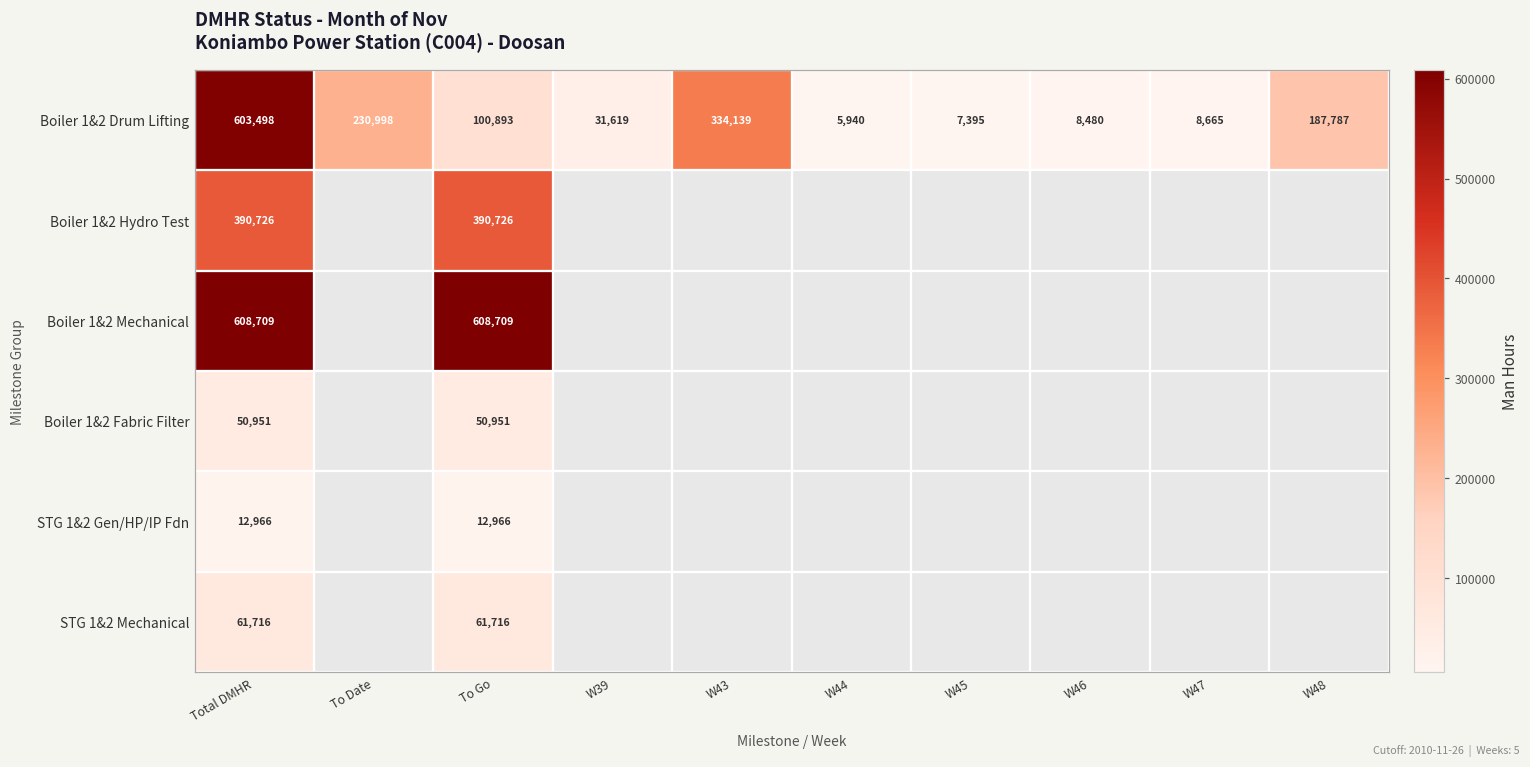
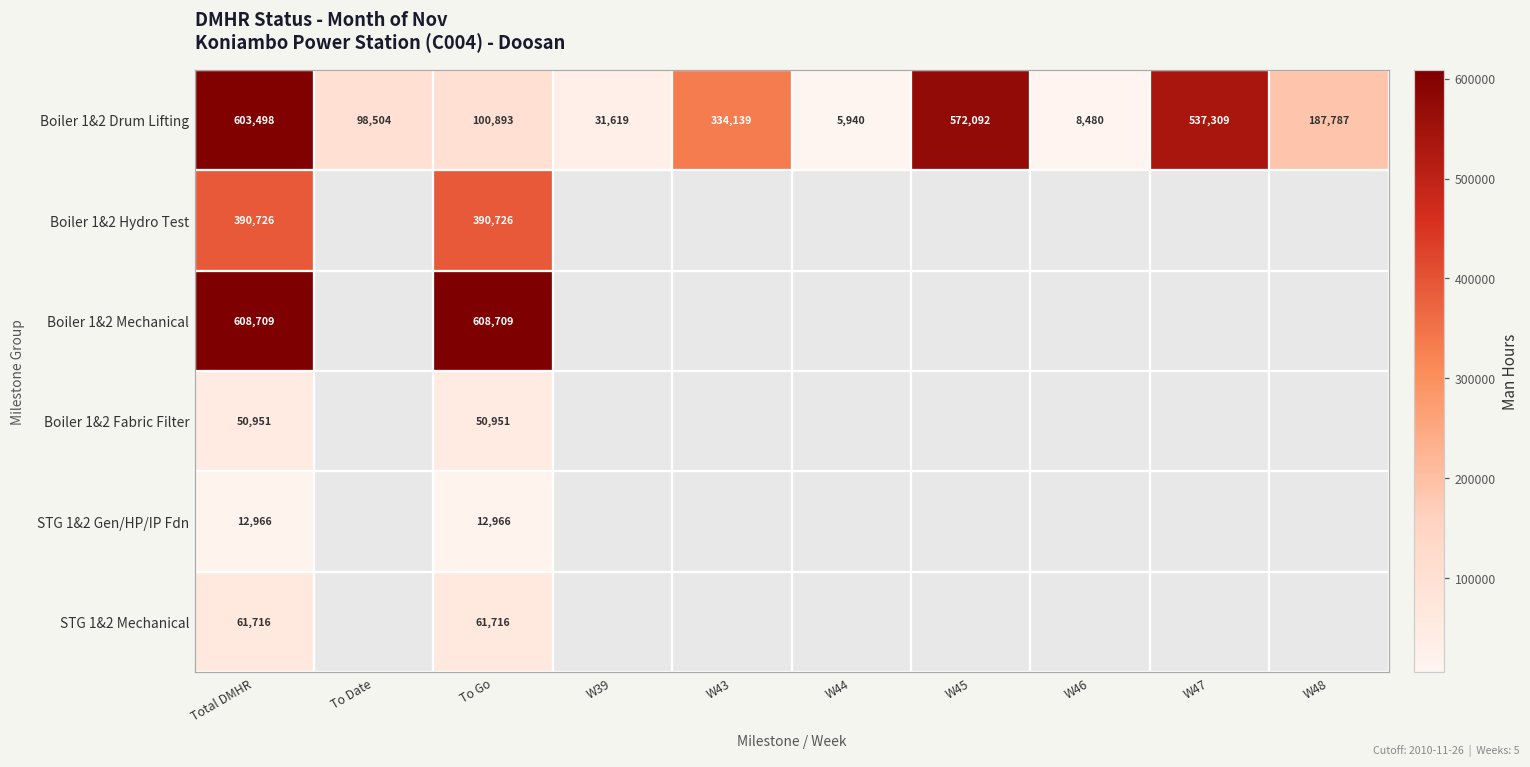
Boiler 1&2 Drum Lifting, To Date: 230,998 -> 98,504
Boiler 1&2 Drum Lifting, W45: 7,395 -> 572,092
Boiler 1&2 Drum Lifting, W47: 8,665 -> 537,309
